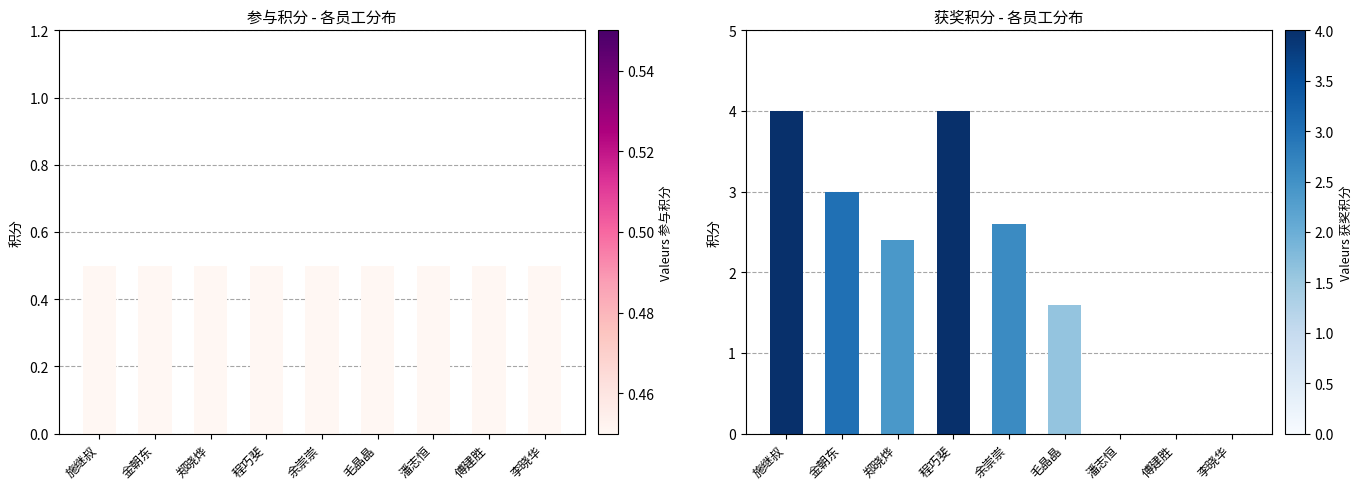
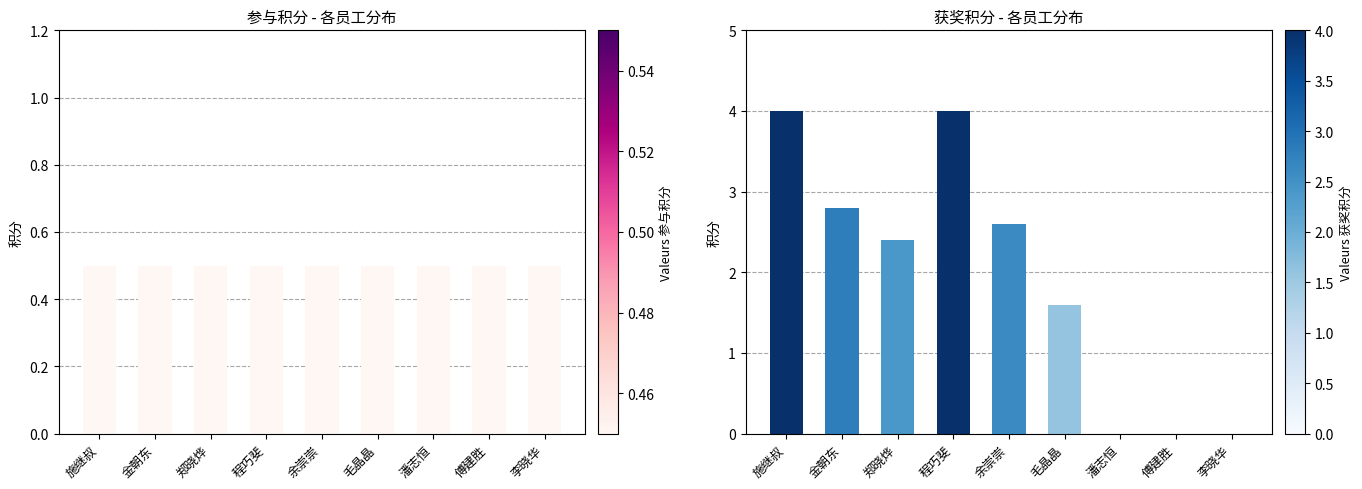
获奖积分 - 各员工分布, 金朝东: 3.0 -> 2.8
